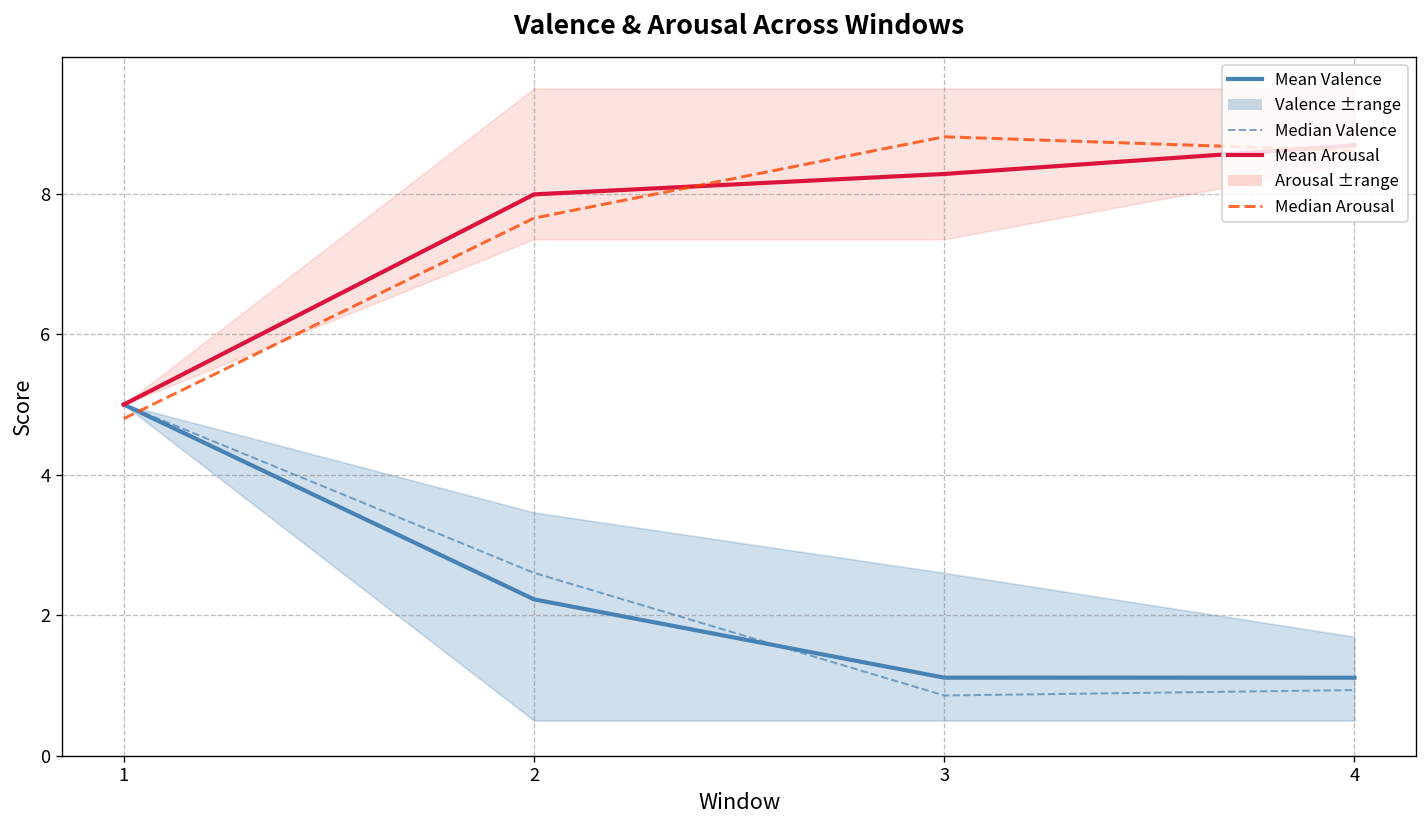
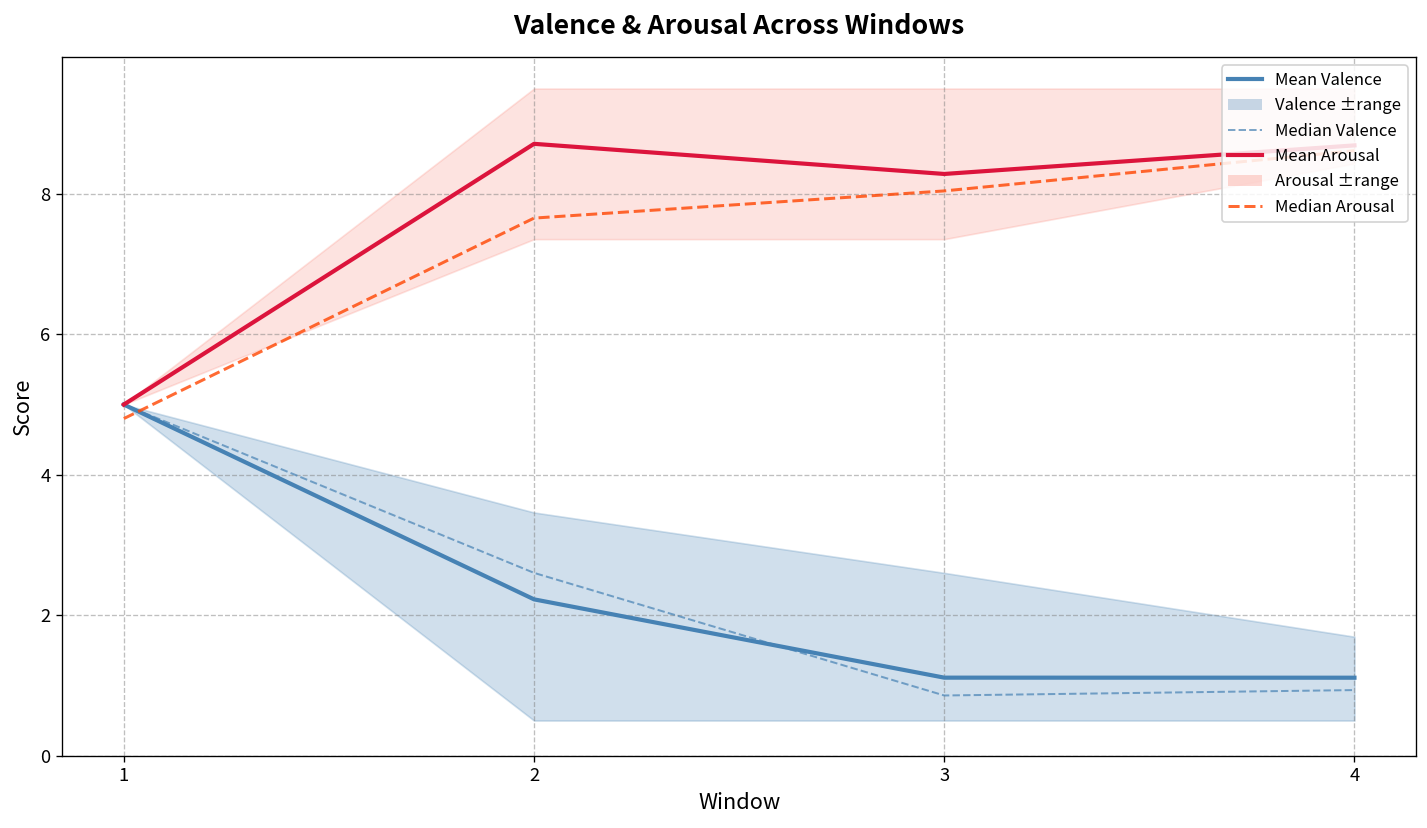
Mean Arousal, 2: 8.0 -> 8.7
Median Arousal, 3: 8.8 -> 8.0
